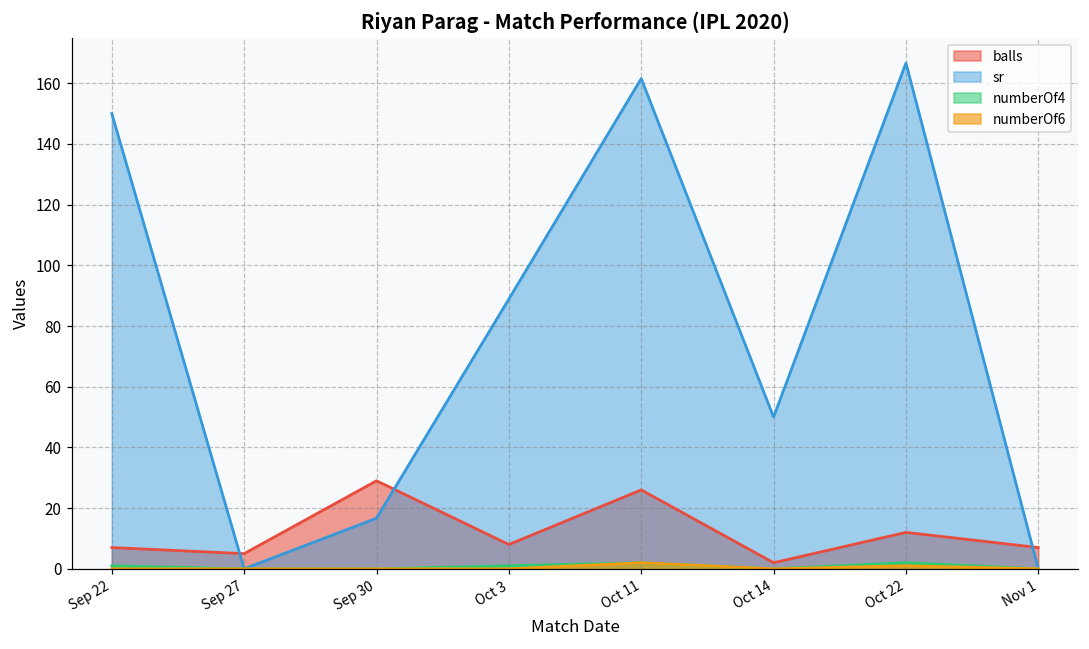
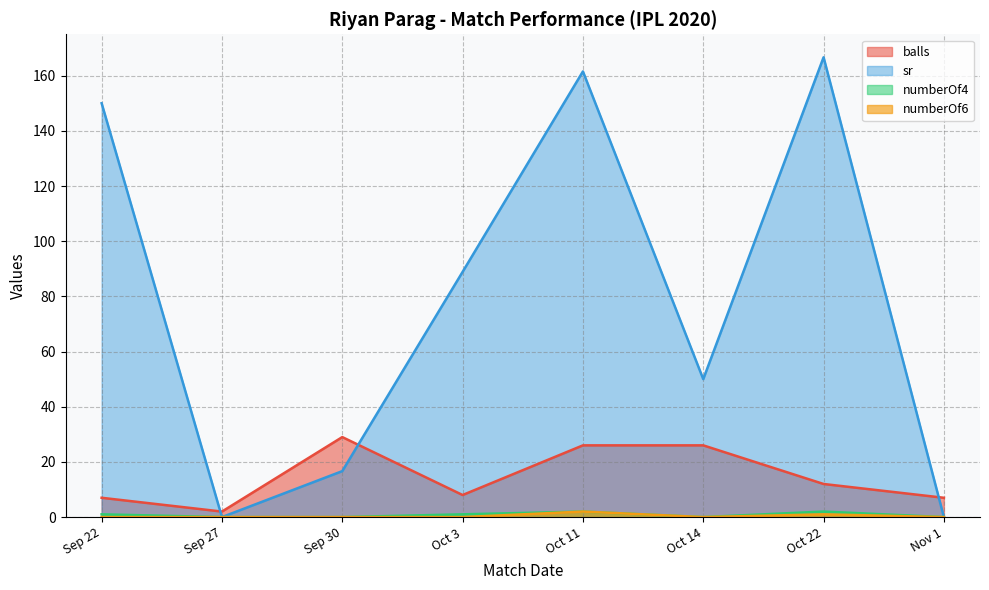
balls, Sep 27: 5 -> 2
balls, Oct 14: 2 -> 26
